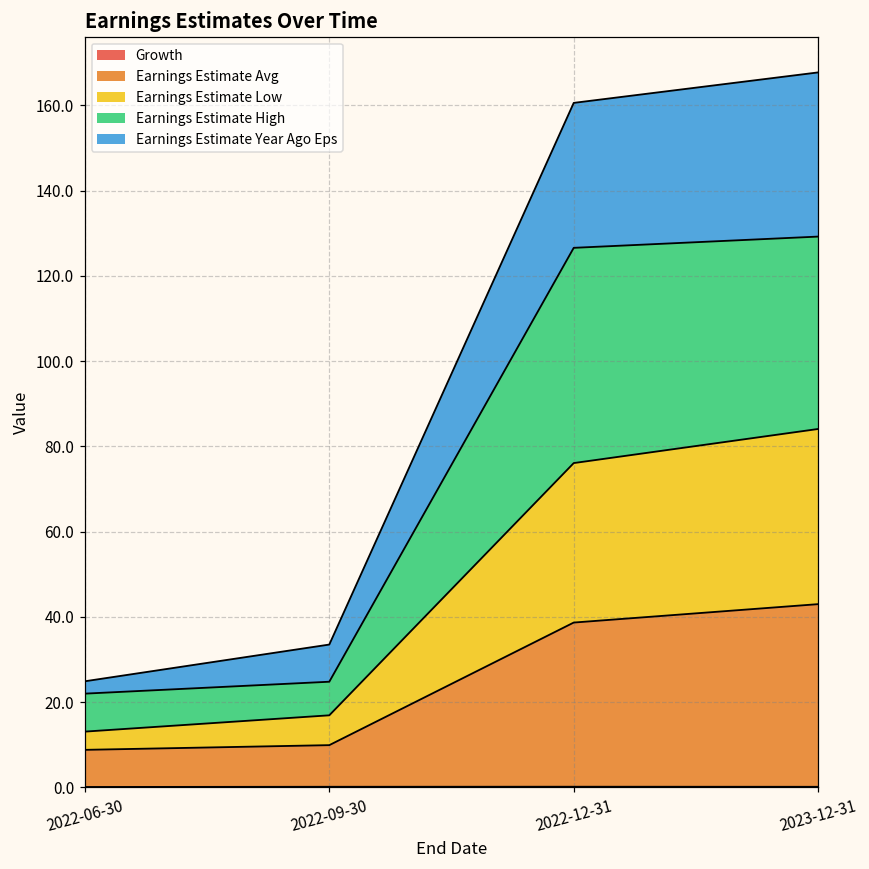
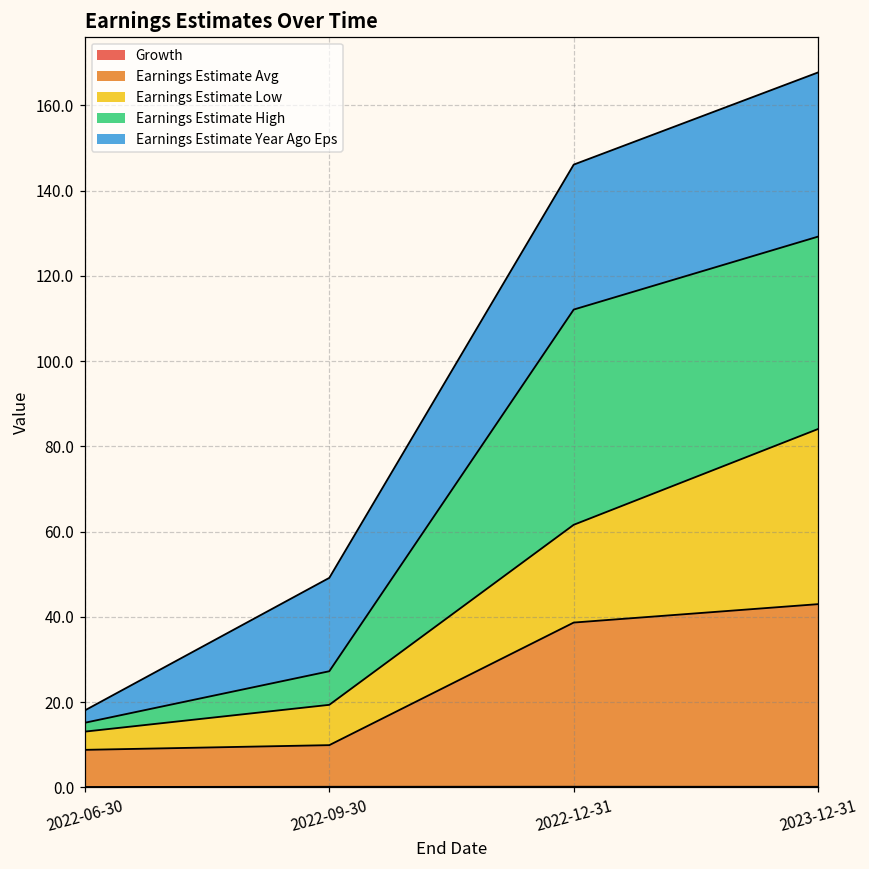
Earnings Estimate High, 2022-06-30: 9 -> 2
Earnings Estimate Low, 2022-09-30: 7 -> 9
Earnings Estimate Year Ago Eps, 2022-09-30: 9 -> 22
Earnings Estimate Low, 2022-12-31: 37 -> 23
